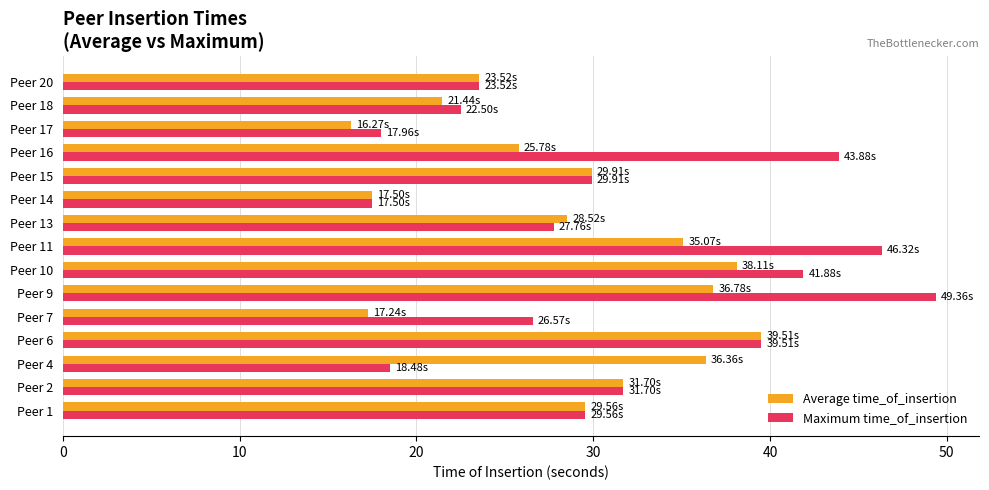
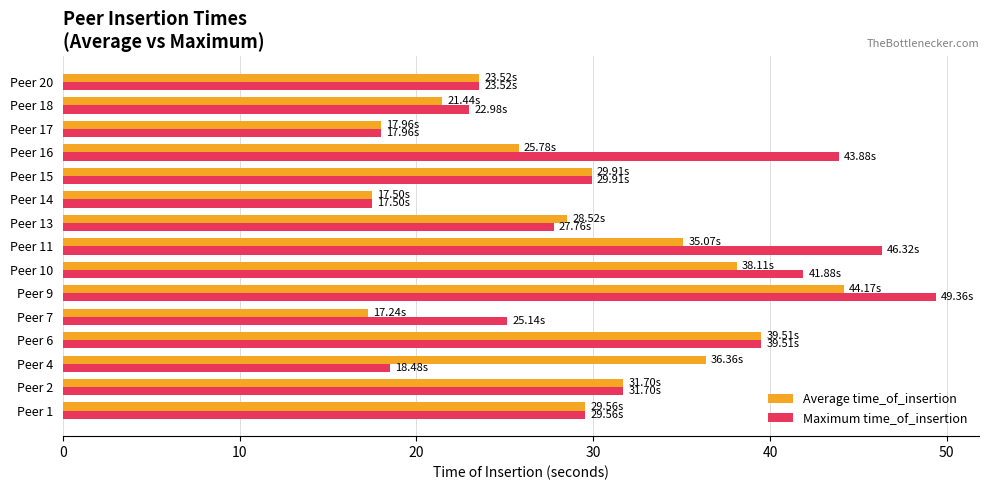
Maximum time_of_insertion, Peer 18: 22.50s -> 22.98s
Average time_of_insertion, Peer 17: 16.27s -> 17.96s
Average time_of_insertion, Peer 9: 36.78s -> 44.17s
Maximum time_of_insertion, Peer 7: 26.57s -> 25.14s
